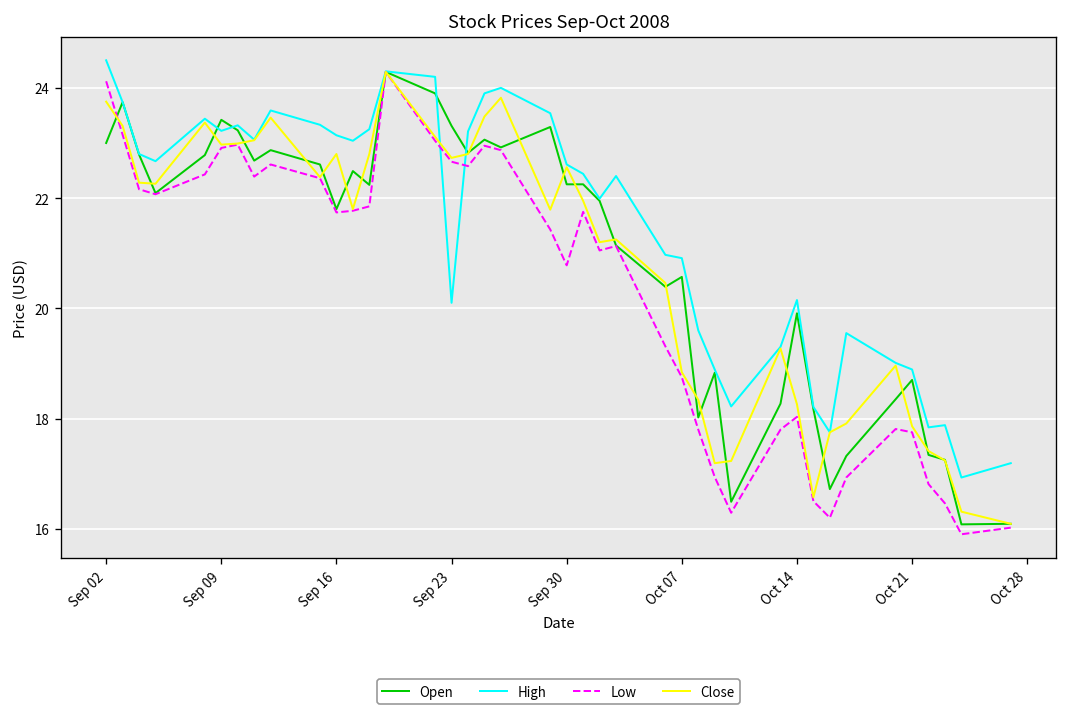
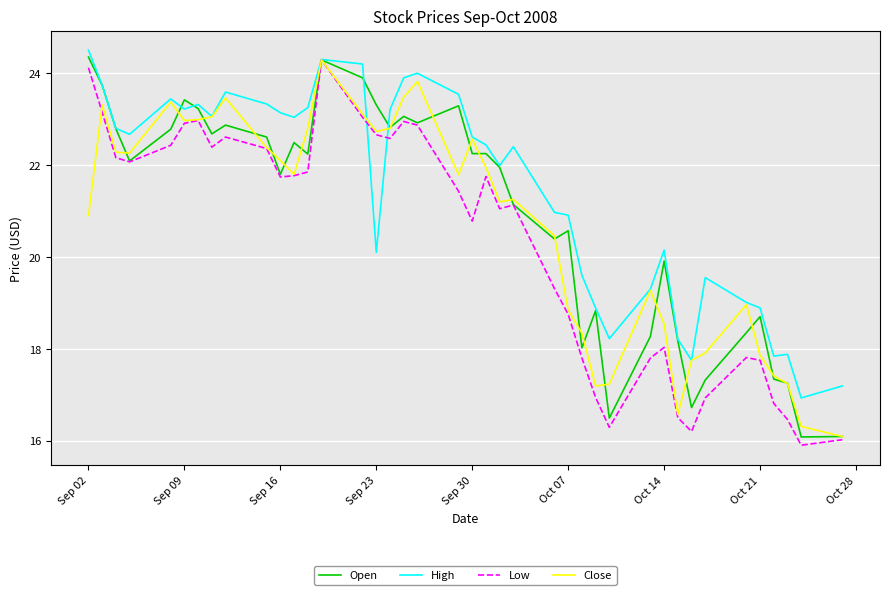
Open, Sep 02: 23.0 -> 24.4
Close, Sep 02: 23.8 -> 20.9
Close, Sep 16: 22.8 -> 22.1
Close, Oct 14: 18.3 -> 18.5
